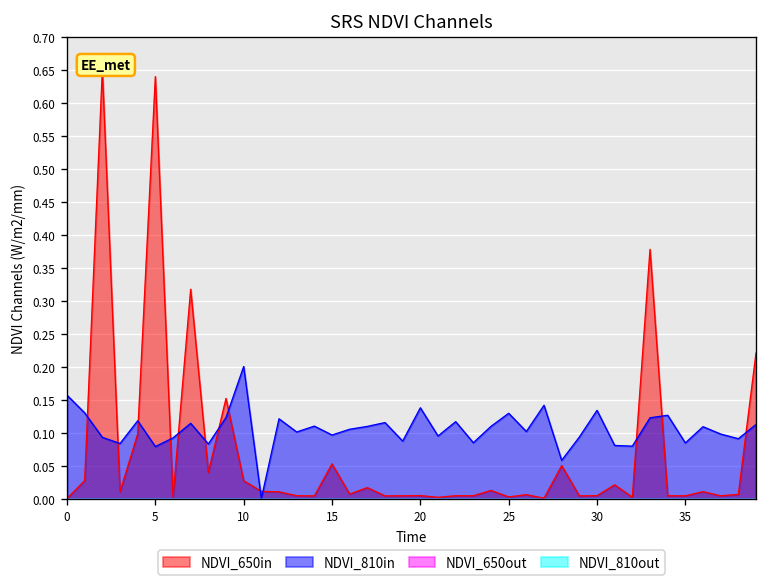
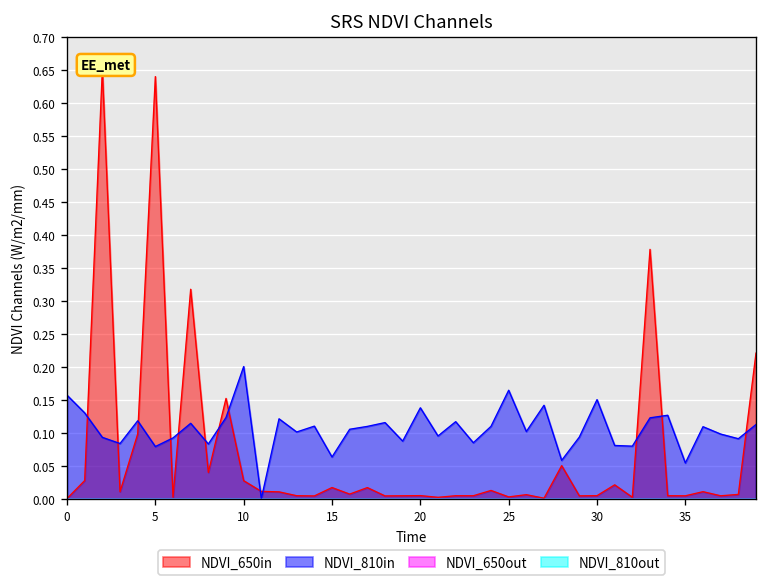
NDVI_650in, 15: 0.05 -> 0.02
NDVI_810in, 15: 0.10 -> 0.06
NDVI_810in, 25: 0.13 -> 0.16
NDVI_810in, 30: 0.13 -> 0.15
NDVI_810in, 35: 0.08 -> 0.05
